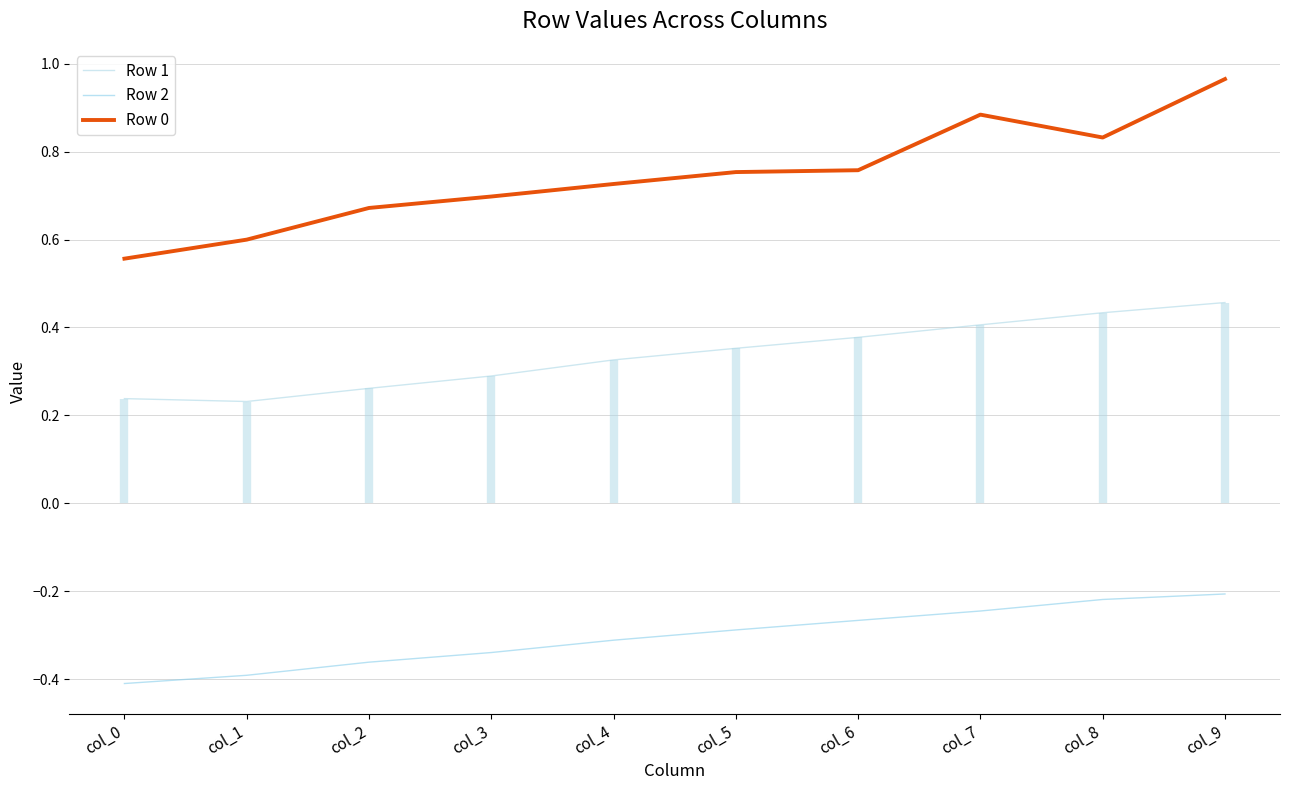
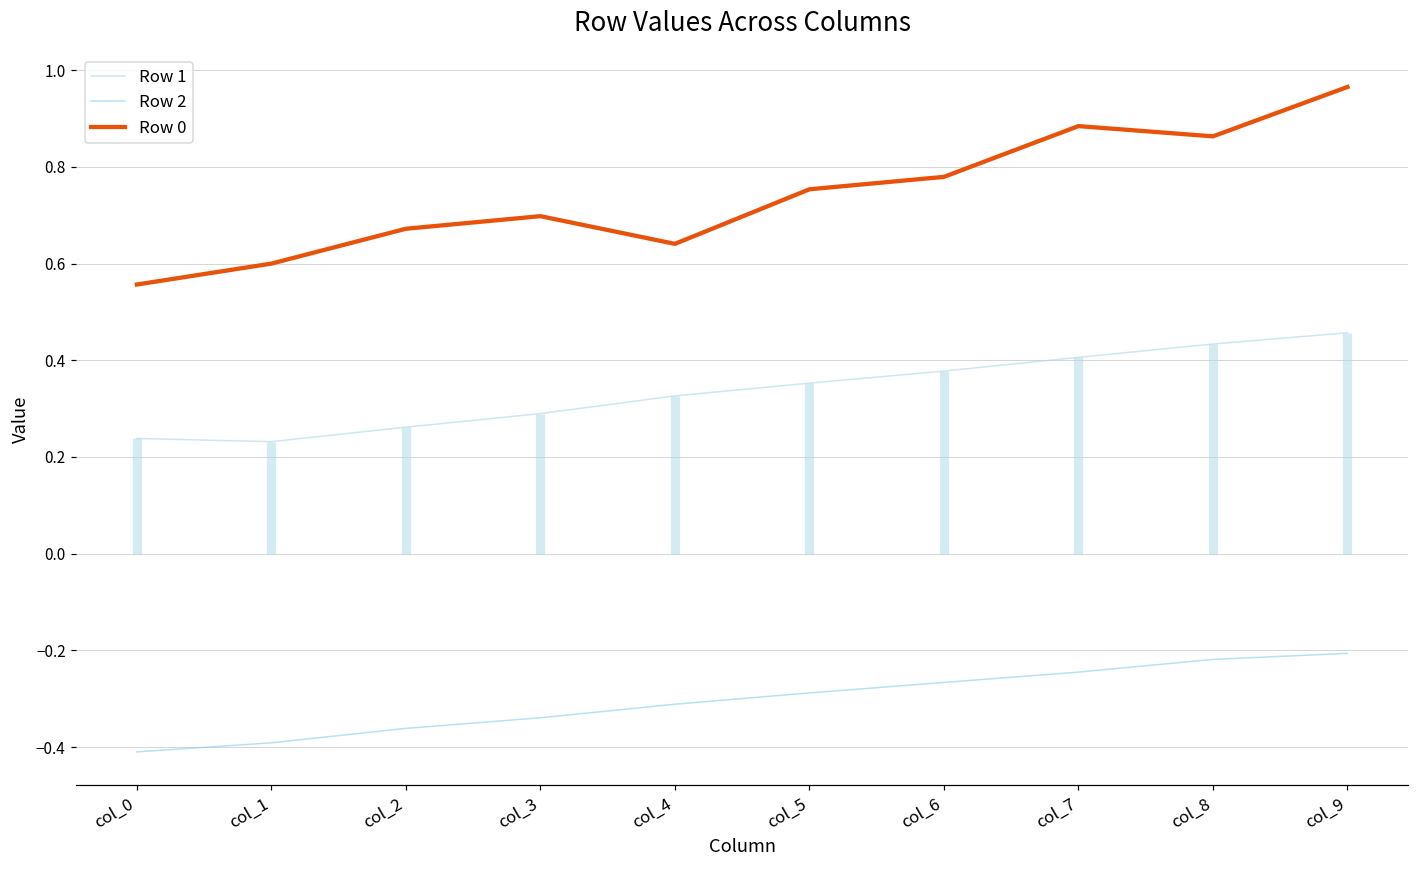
Row 0, col_4: 0.73 -> 0.64
Row 0, col_6: 0.76 -> 0.78
Row 0, col_8: 0.83 -> 0.86
